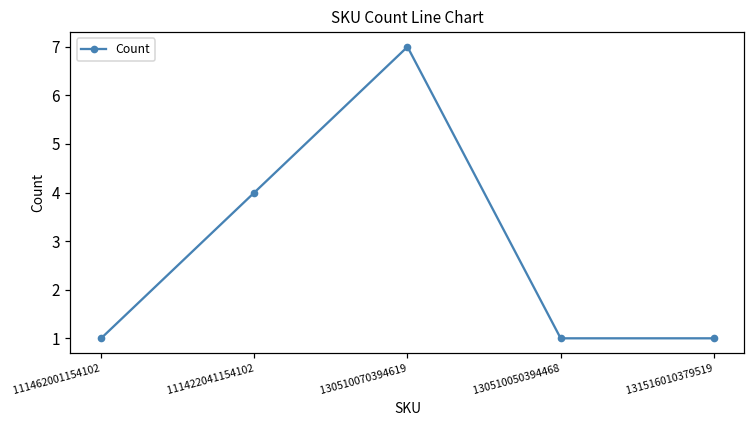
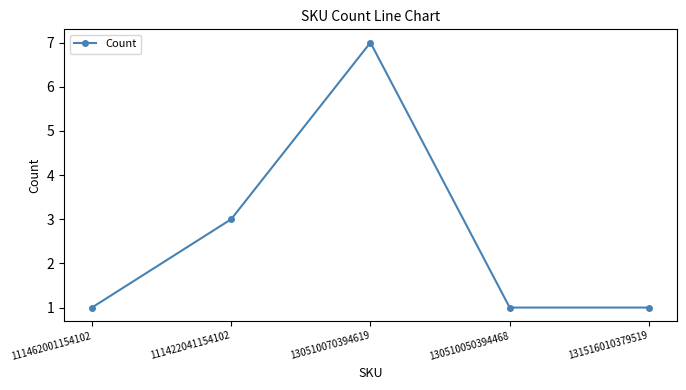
111422041154102: 4 -> 3
